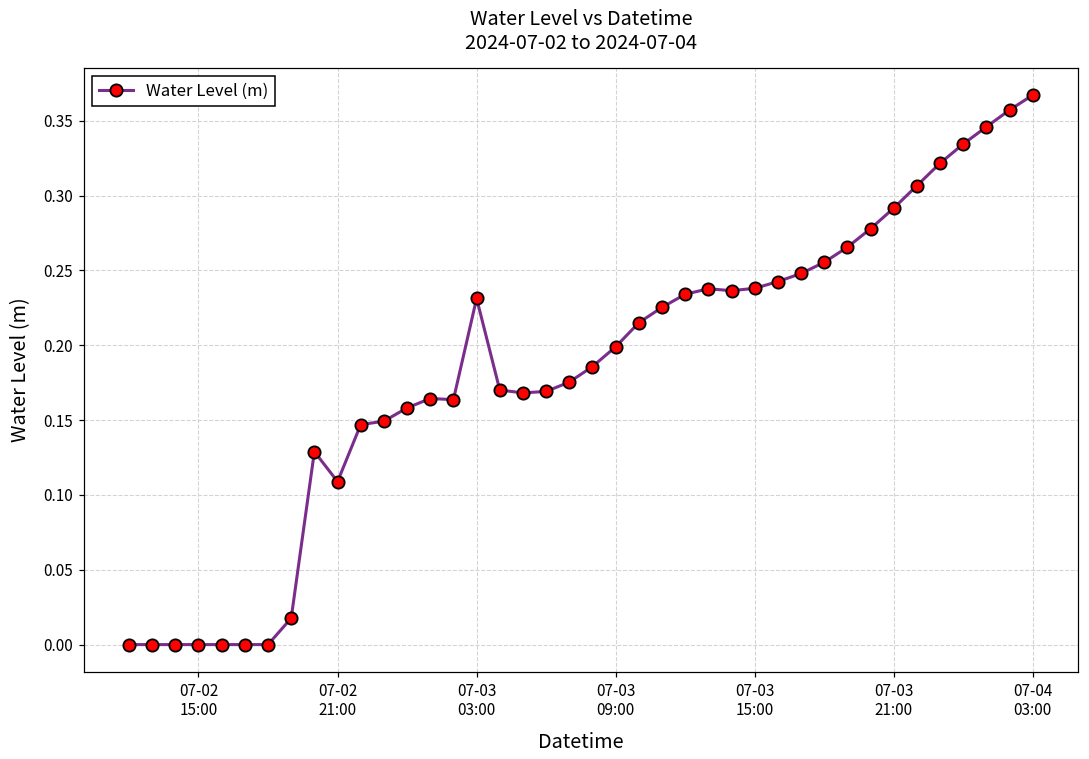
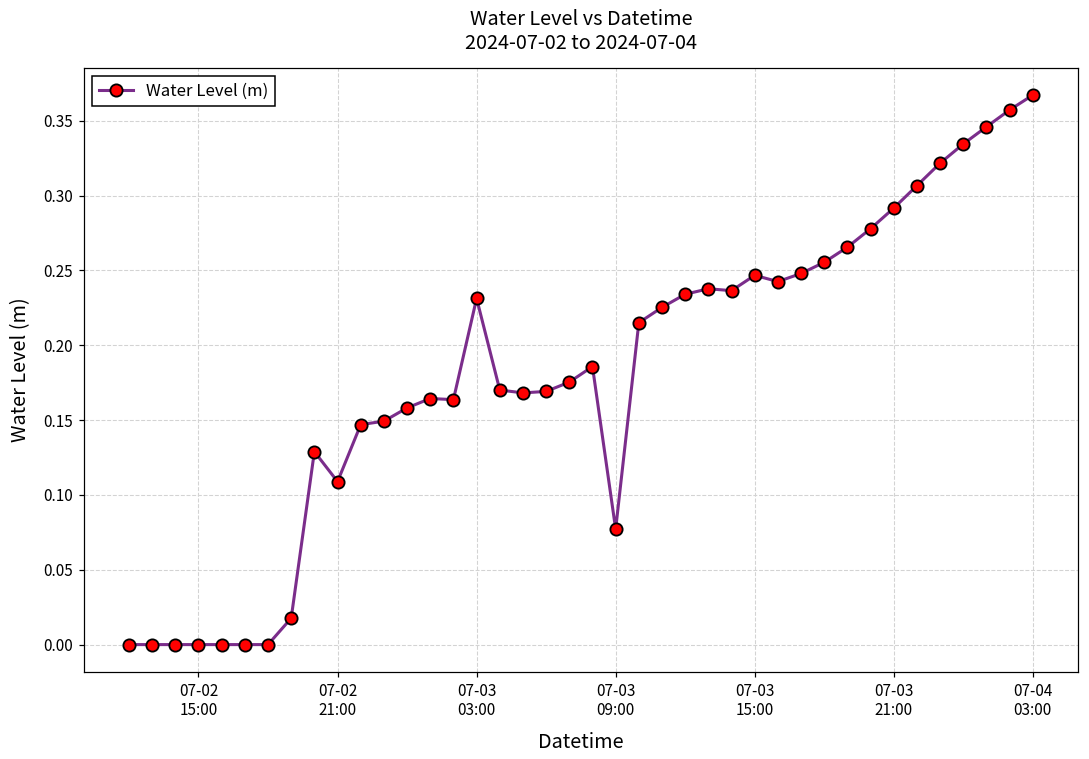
07-03 09:00: 0.199 -> 0.077
07-03 15:00: 0.238 -> 0.247
